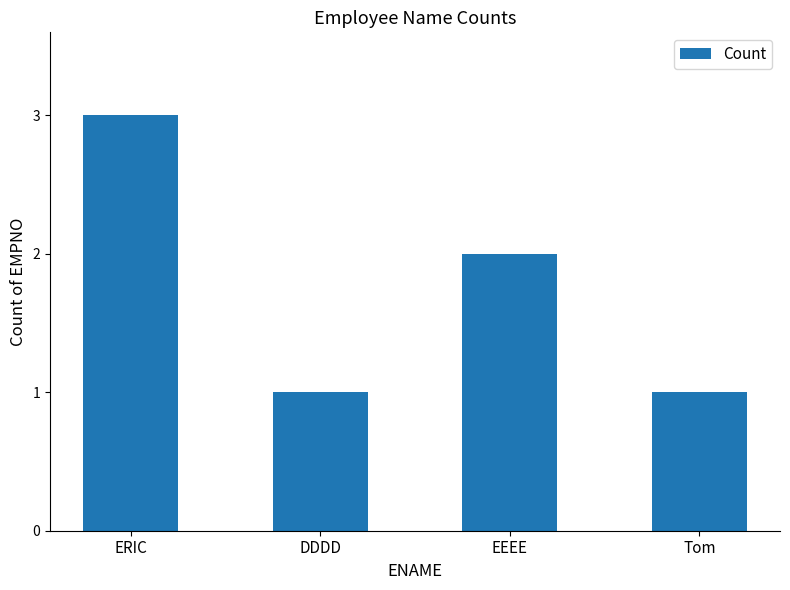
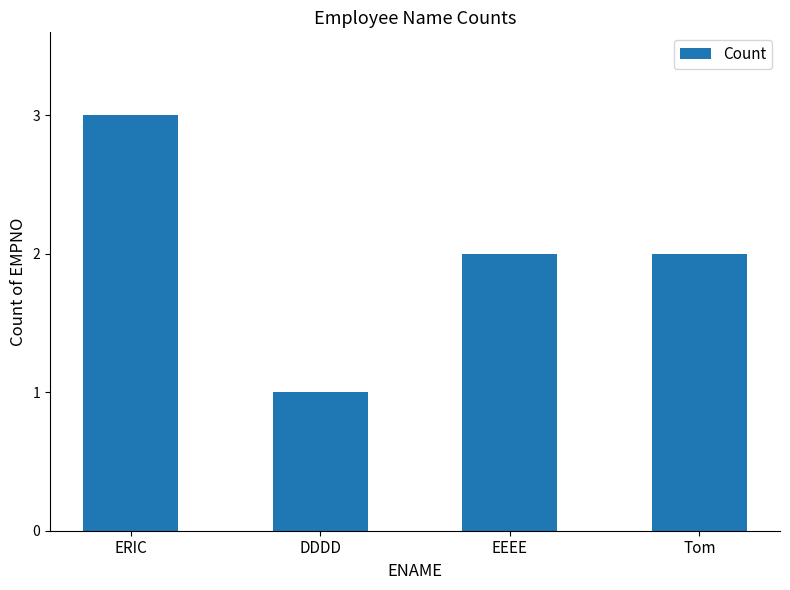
Tom: 1 -> 2
